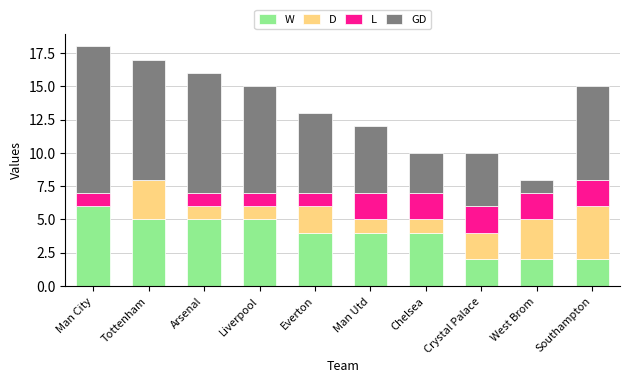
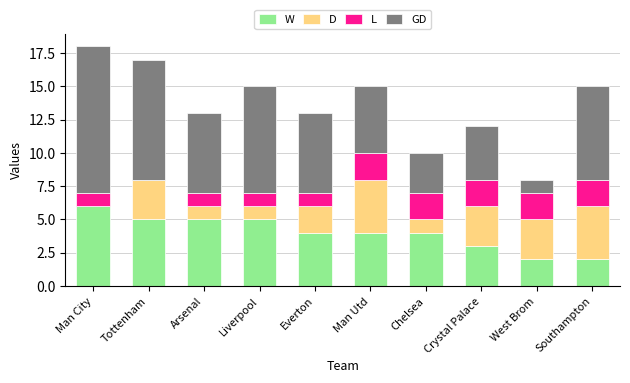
GD, Arsenal: 9 -> 6
D, Man Utd: 1 -> 4
W, Crystal Palace: 2 -> 3
D, Crystal Palace: 2 -> 3
